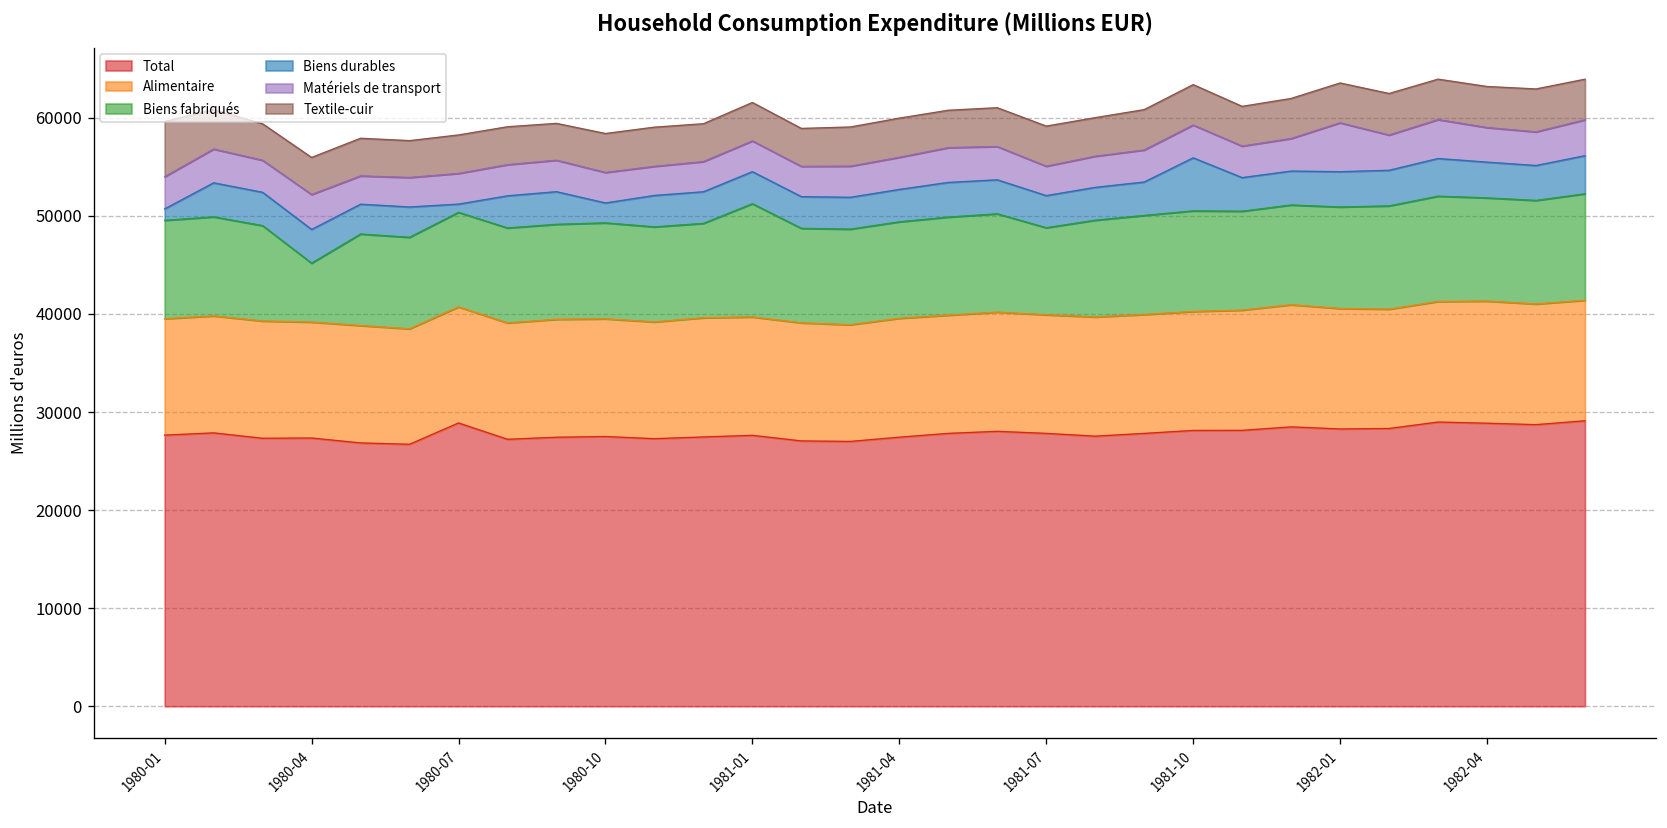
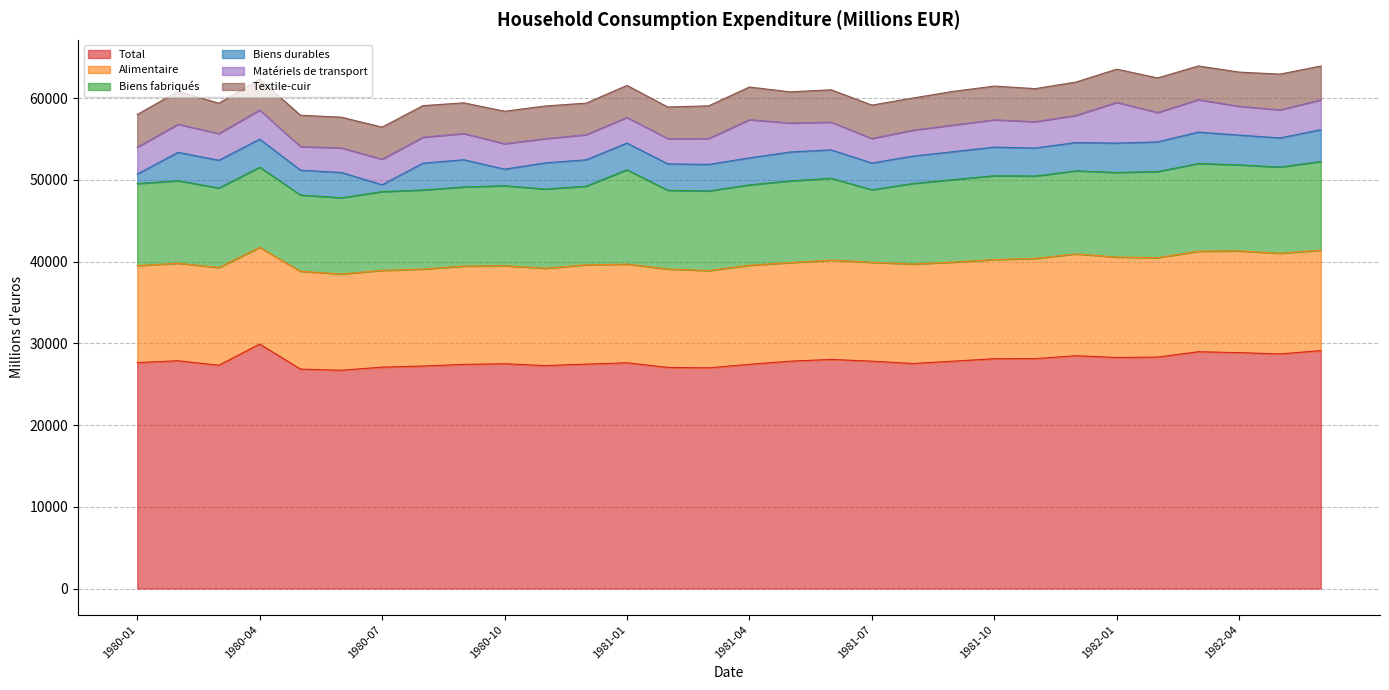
Textile-cuir, 1980-01: 6000 -> 4000
Total, 1980-04: 27000 -> 30000
Biens fabriqués, 1980-04: 6000 -> 10000
Total, 1980-07: 29000 -> 27000
Matériels de transport, 1981-04: 3000 -> 5000
Biens durables, 1981-10: 5000 -> 4000
